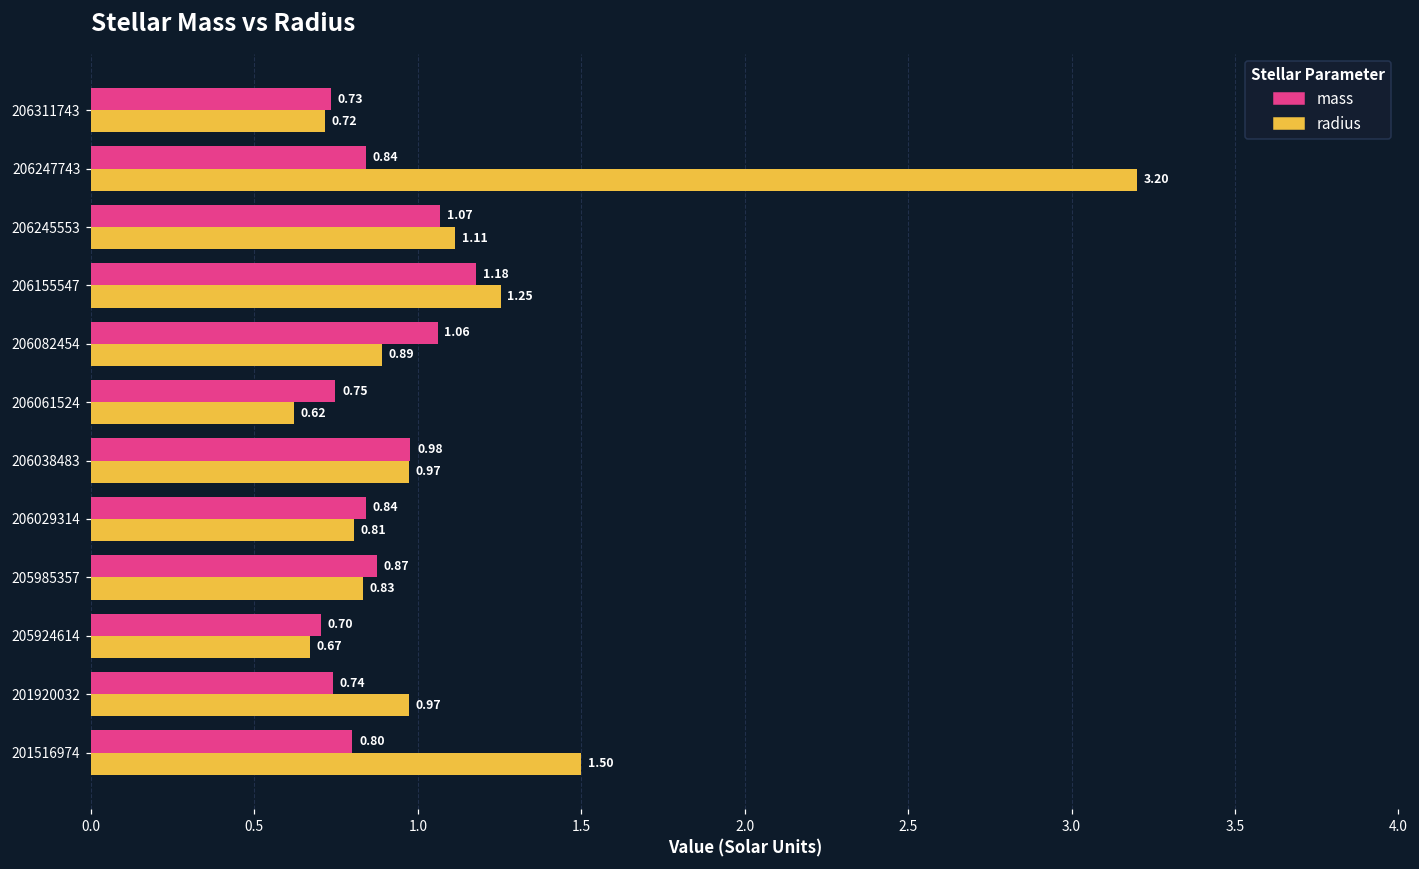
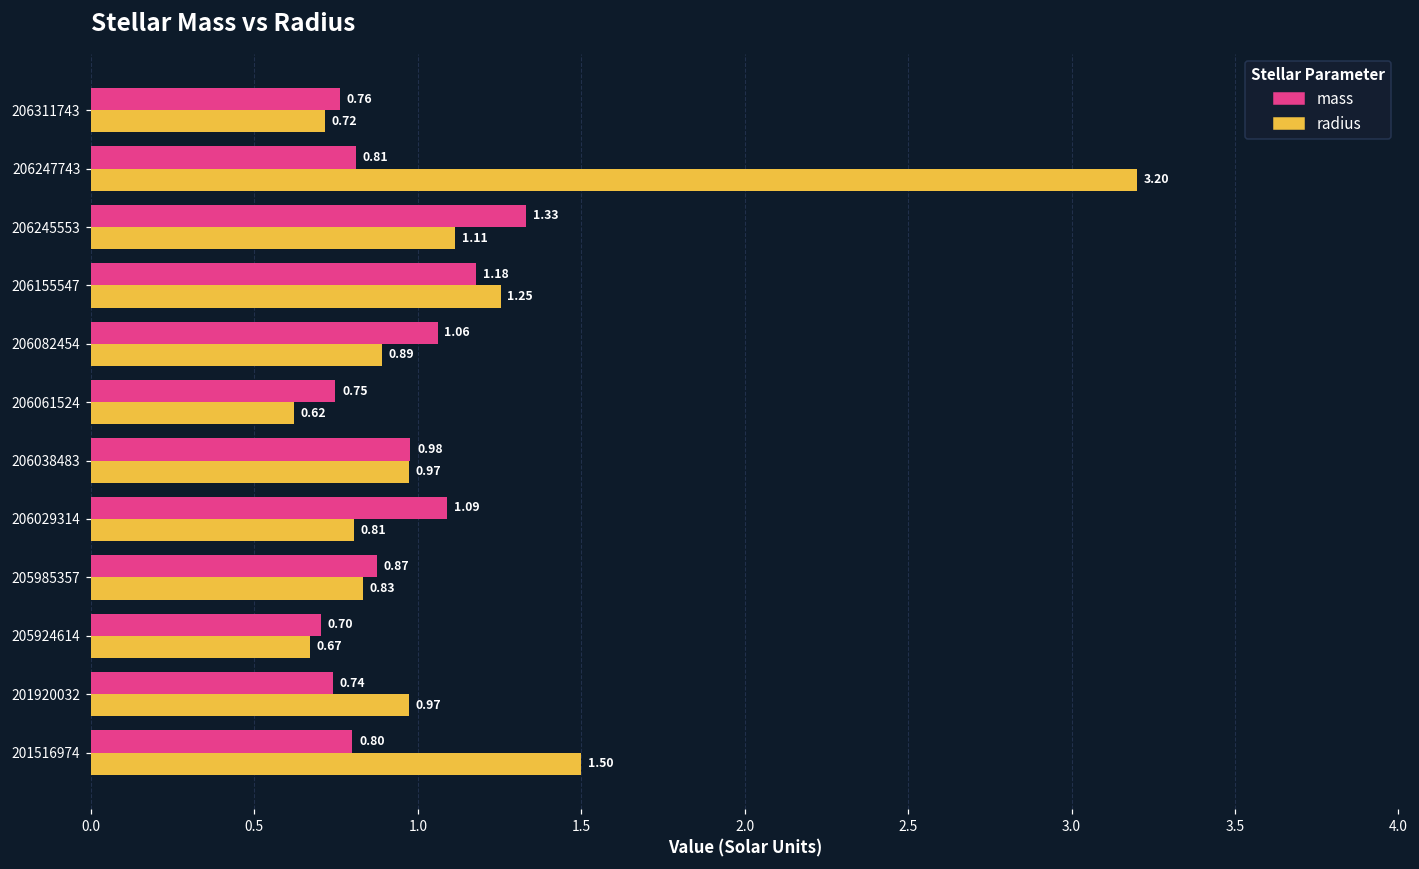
mass, 206311743: 0.73 -> 0.76
mass, 206247743: 0.84 -> 0.81
mass, 206245553: 1.07 -> 1.33
mass, 206029314: 0.84 -> 1.09
